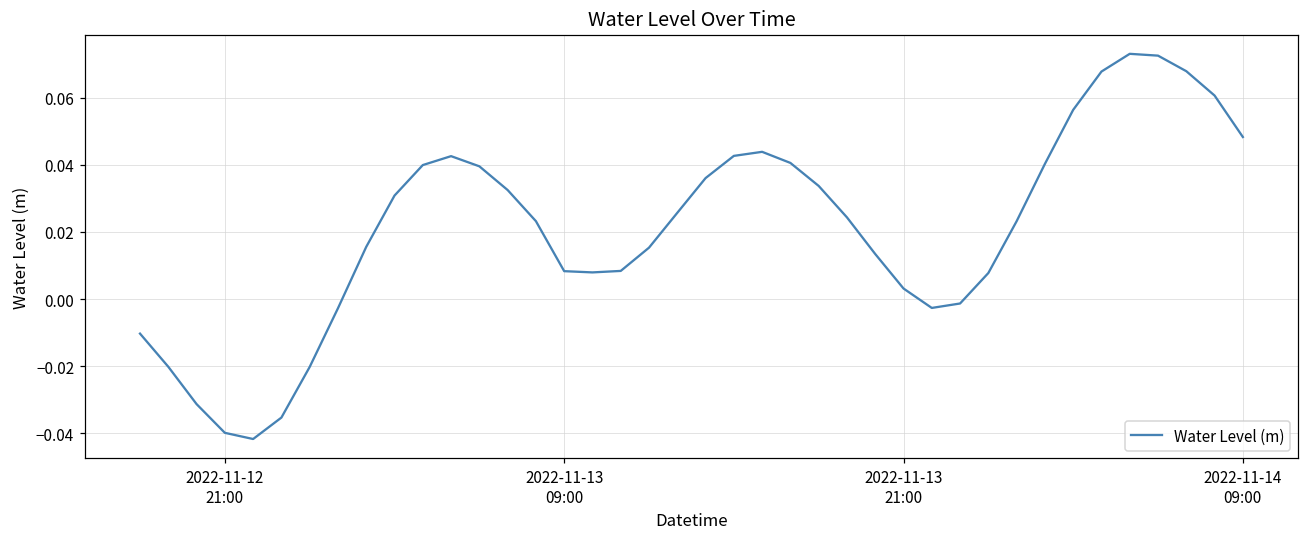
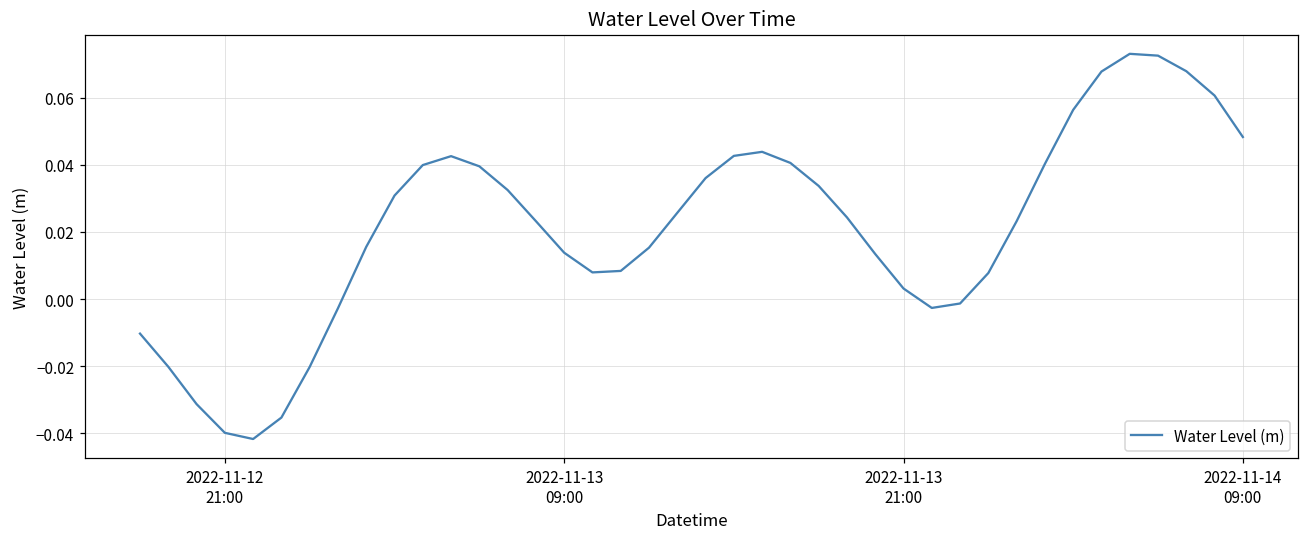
2022-11-13 09:00: 0.008 -> 0.014
